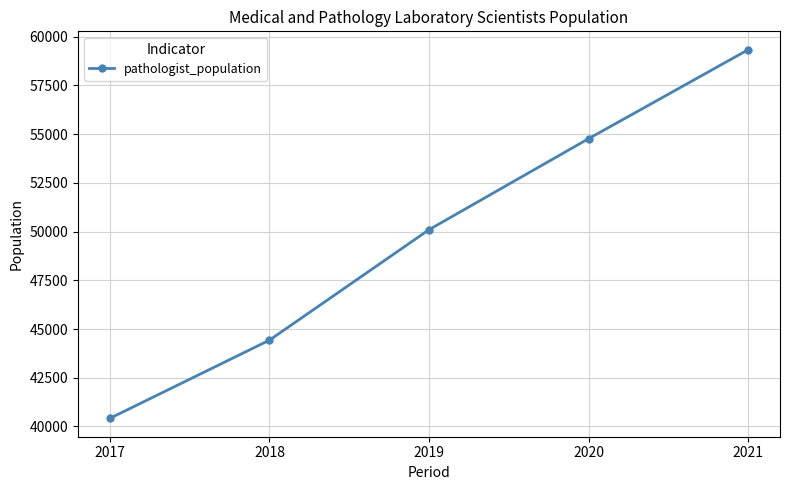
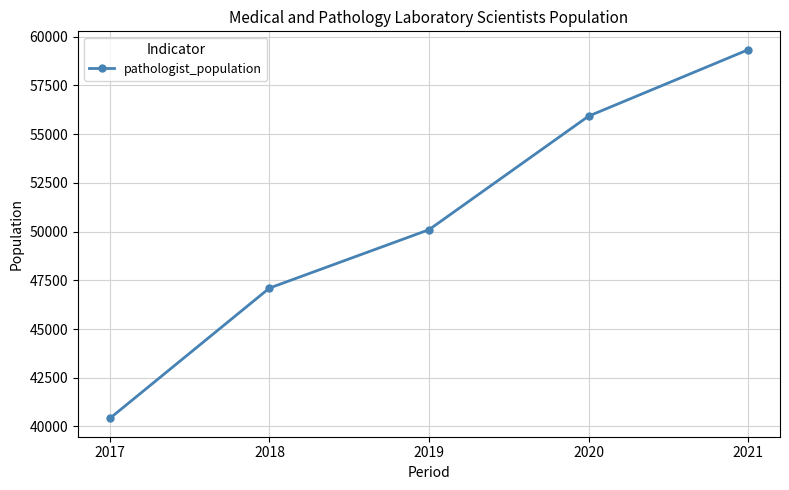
2018: 44400 -> 47100
2020: 54800 -> 55900
